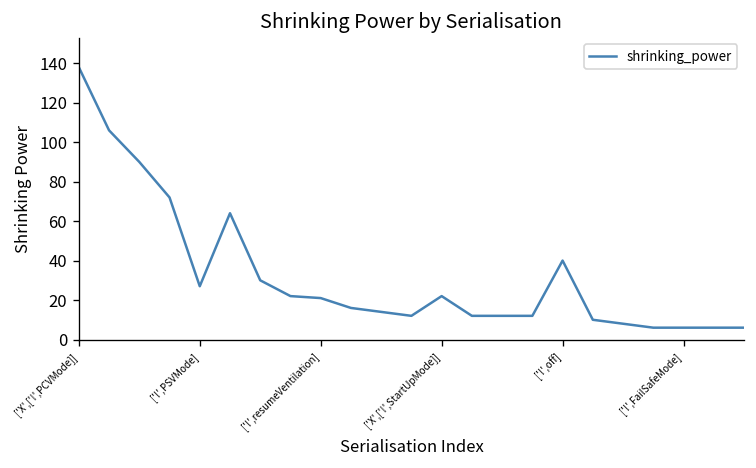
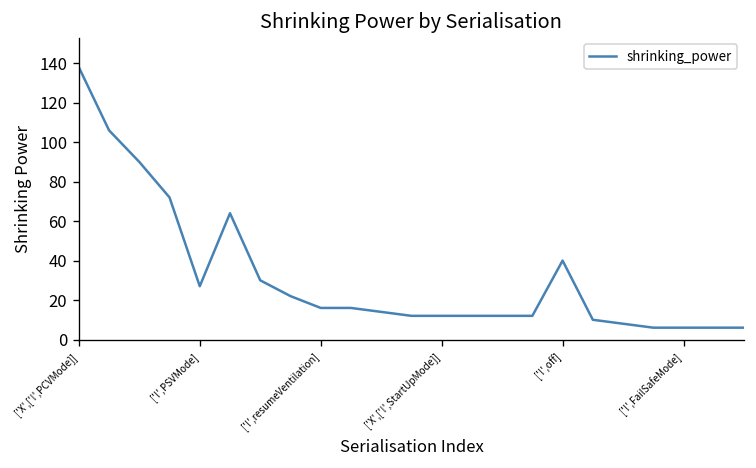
['!',resumeVentilation]: 21 -> 16
['X',['!',StartUpMode]]: 22 -> 12
